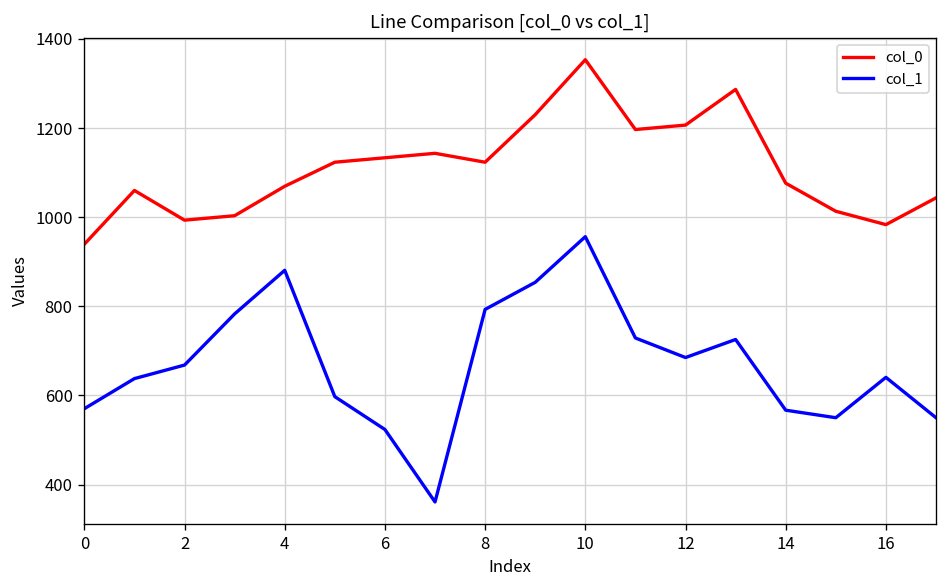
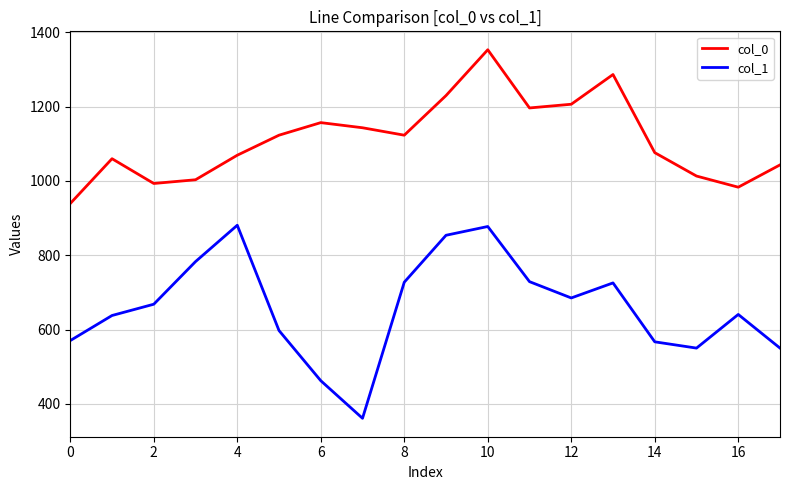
col_0, 6: 1130 -> 1160
col_1, 6: 520 -> 460
col_1, 8: 790 -> 730
col_1, 10: 960 -> 880
